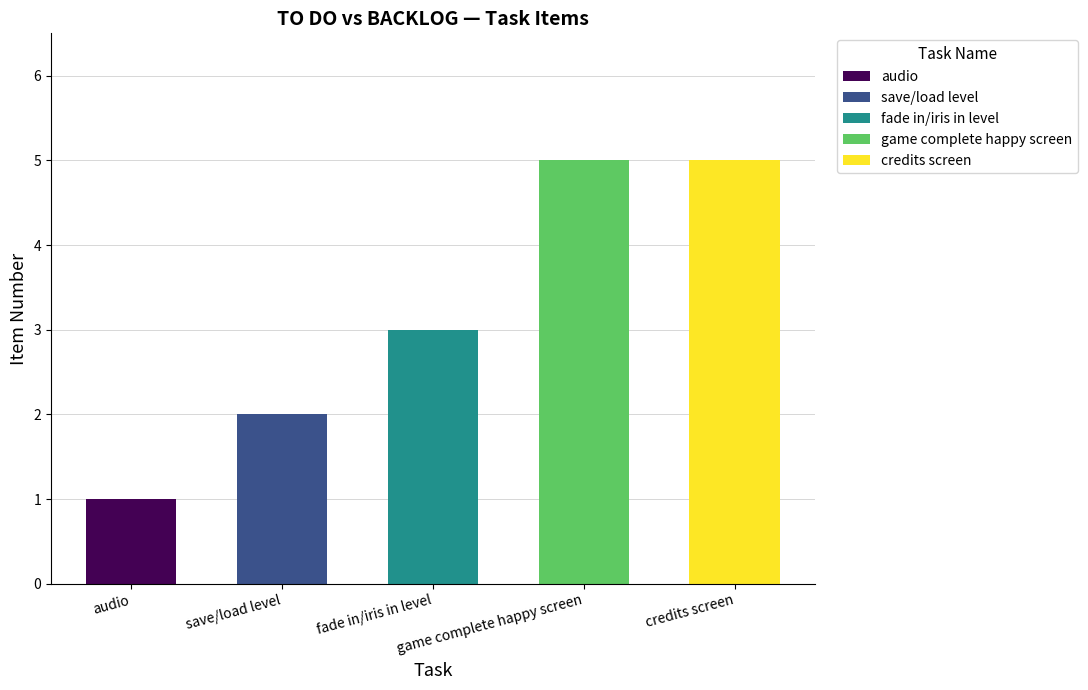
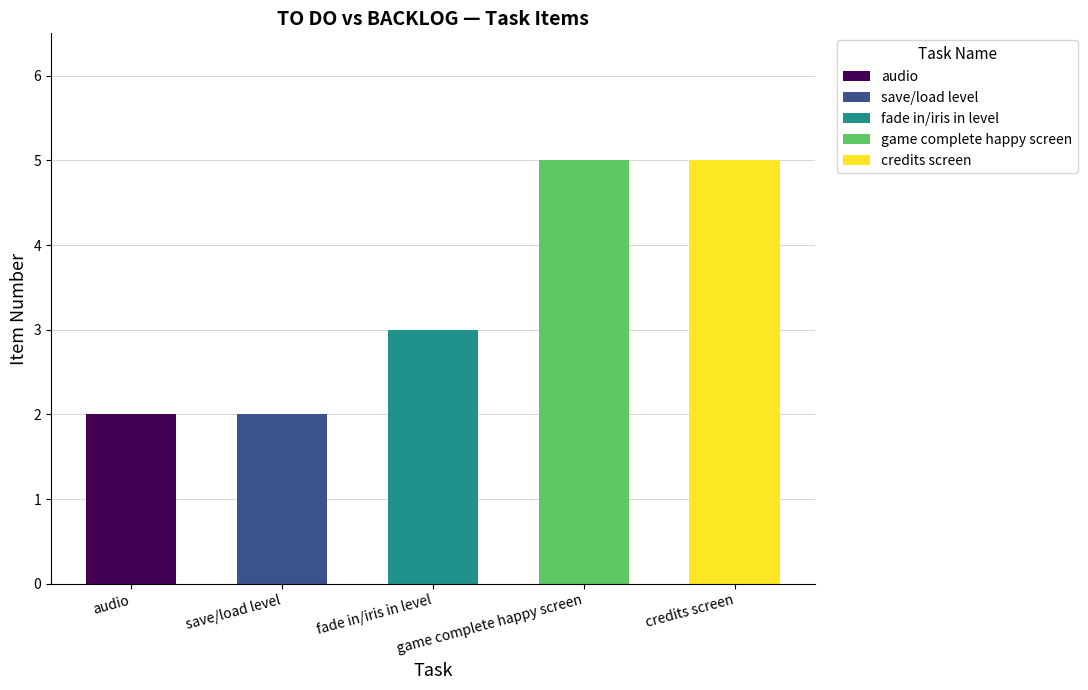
audio: 1 -> 2
